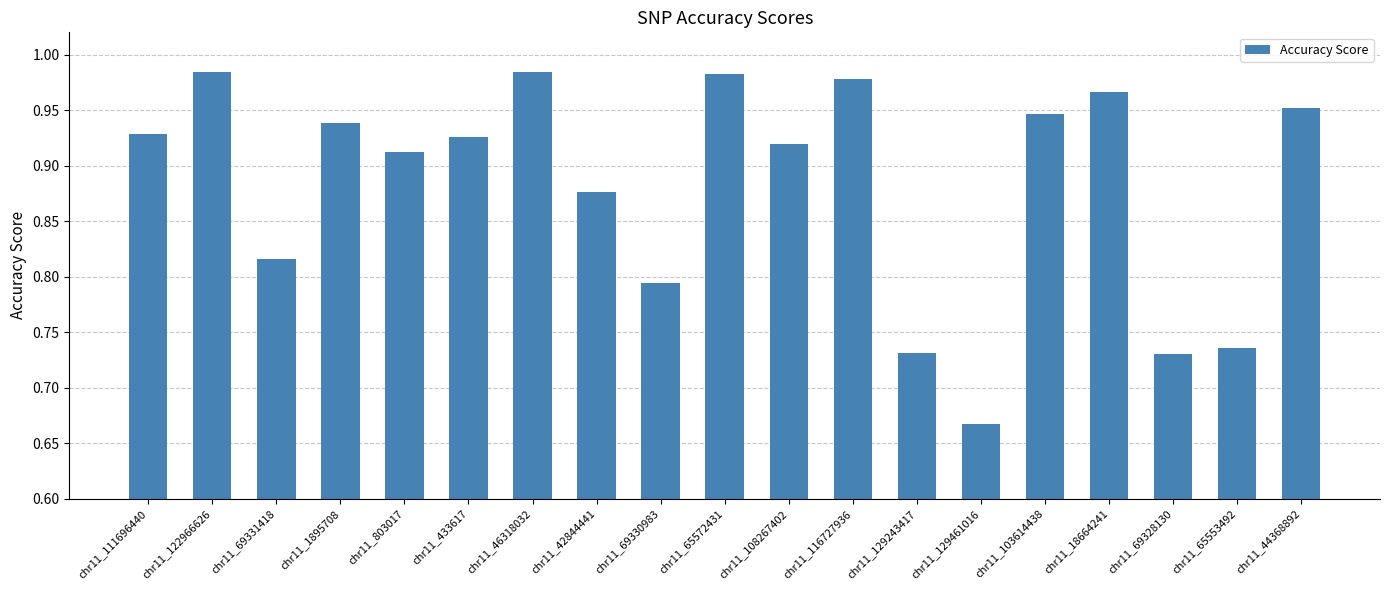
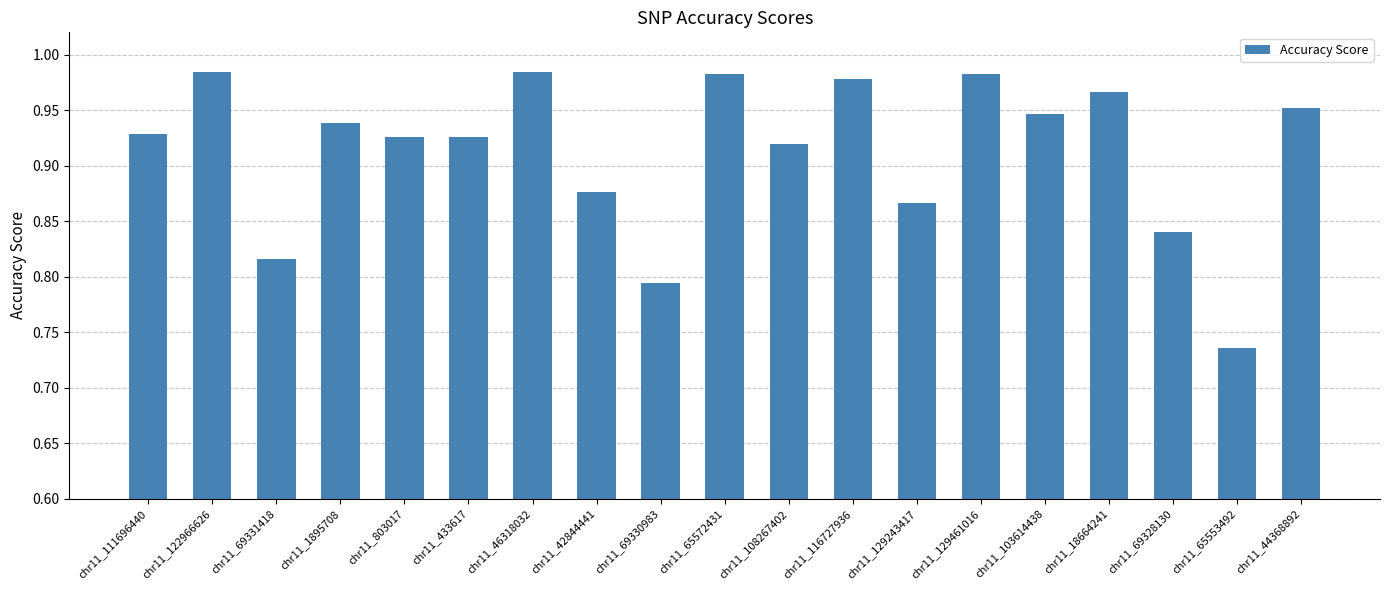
chr11_803017: 0.912 -> 0.926
chr11_129243417: 0.731 -> 0.866
chr11_129461016: 0.667 -> 0.982
chr11_69328130: 0.731 -> 0.840
